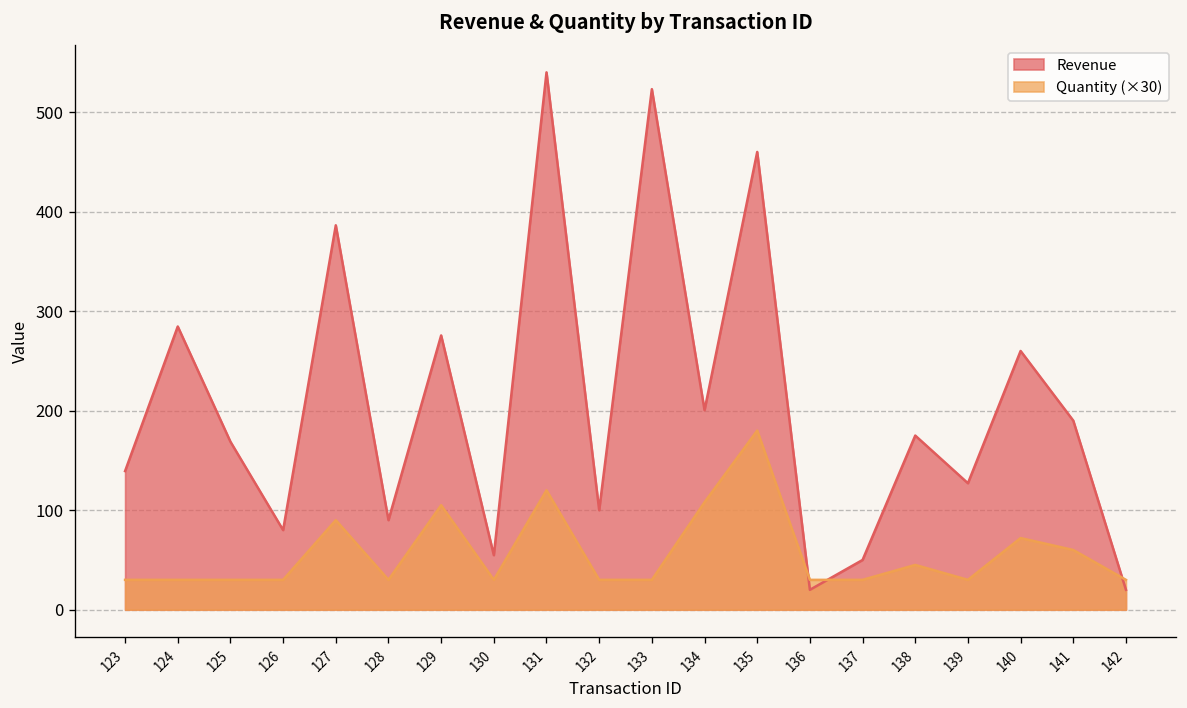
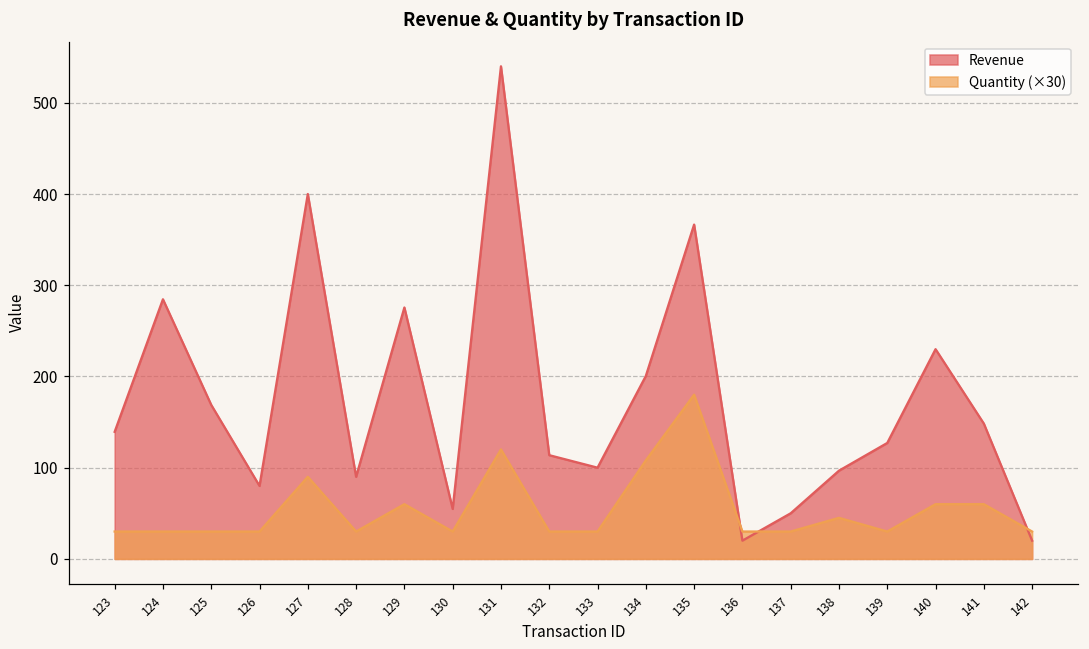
Revenue, 127: 390 -> 400
Quantity (×30), 129: 110 -> 60
Revenue, 132: 100 -> 110
Revenue, 133: 520 -> 100
Revenue, 135: 460 -> 370
Revenue, 138: 180 -> 100
Revenue, 140: 260 -> 230
Quantity (×30), 140: 70 -> 60
Revenue, 141: 190 -> 150
